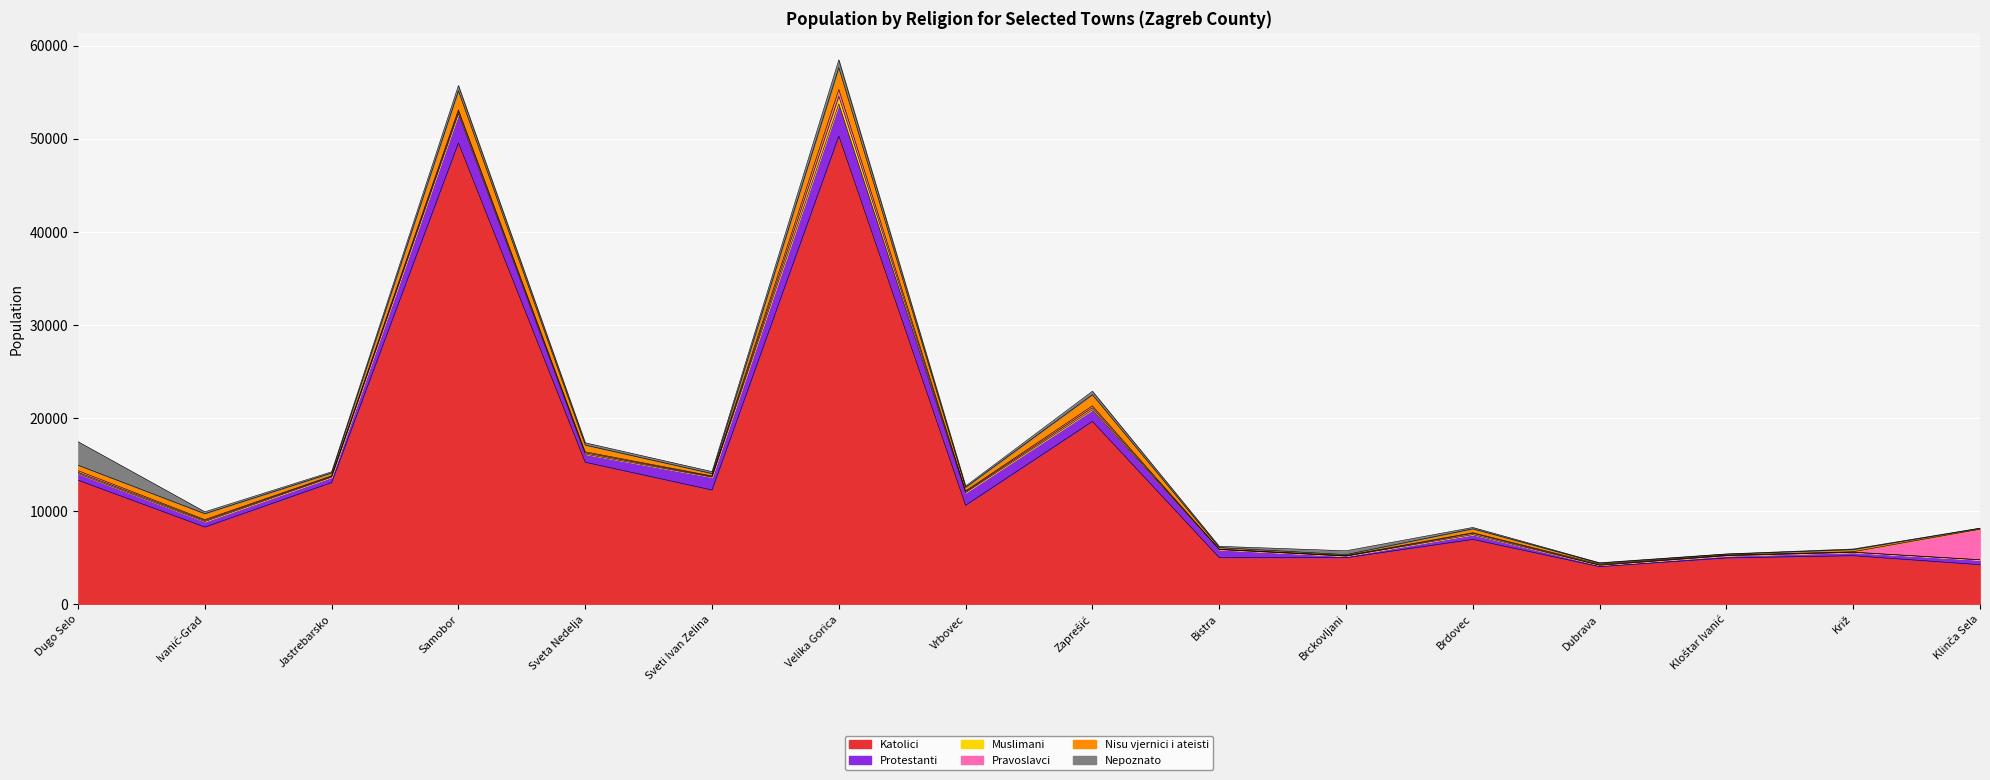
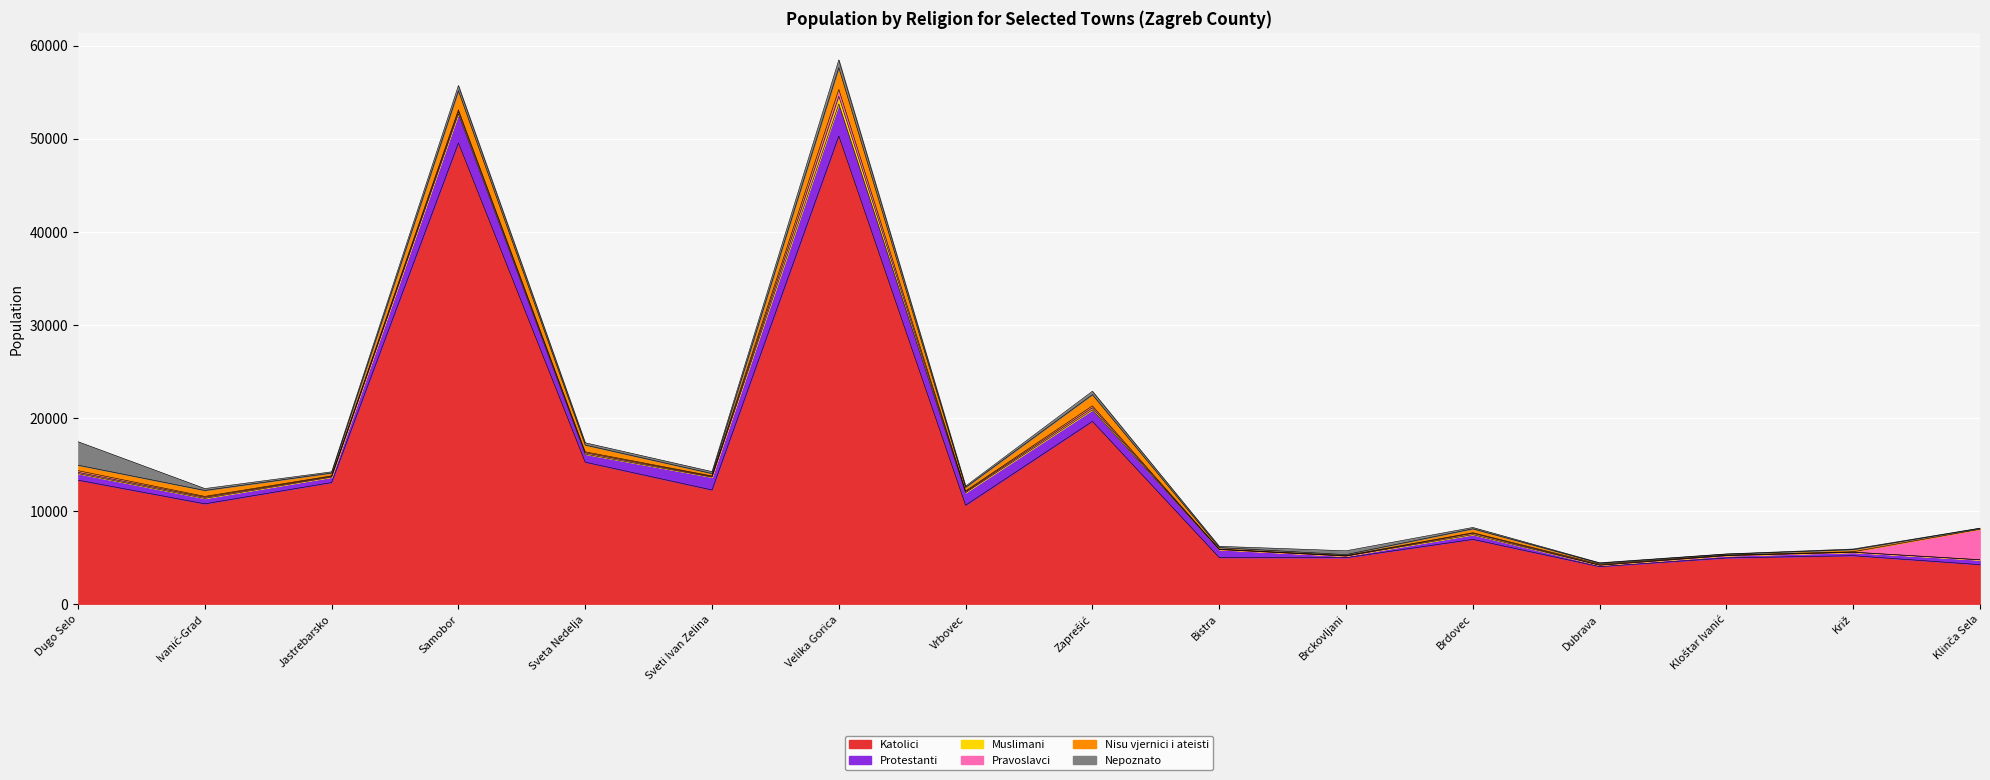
Katolici, Ivanić-Grad: 8000 -> 11000
